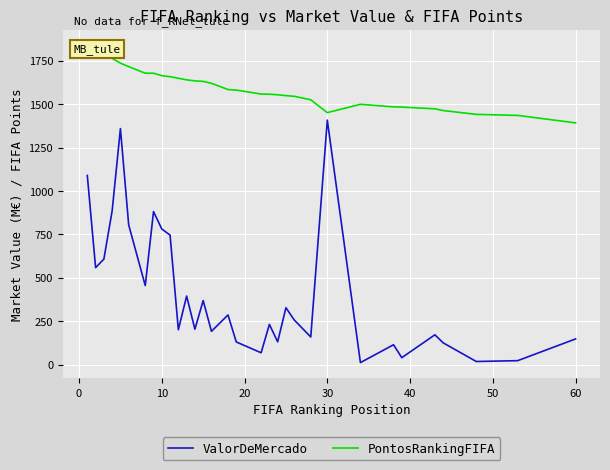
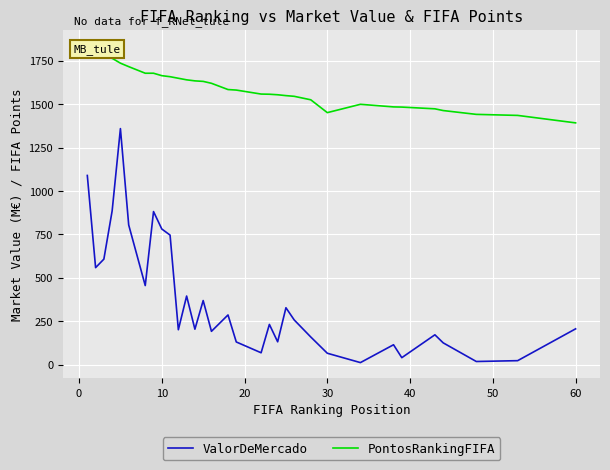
ValorDeMercado, 30: 1410 -> 70
ValorDeMercado, 60: 150 -> 210
